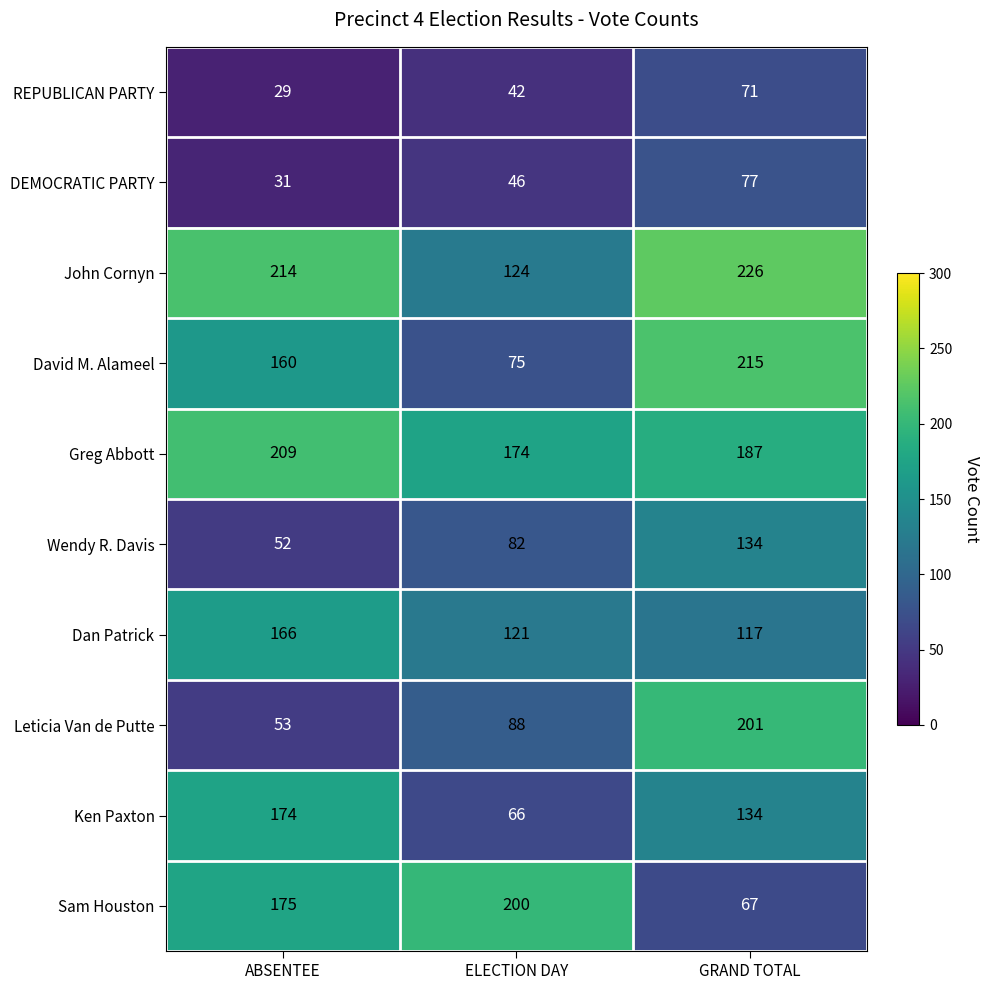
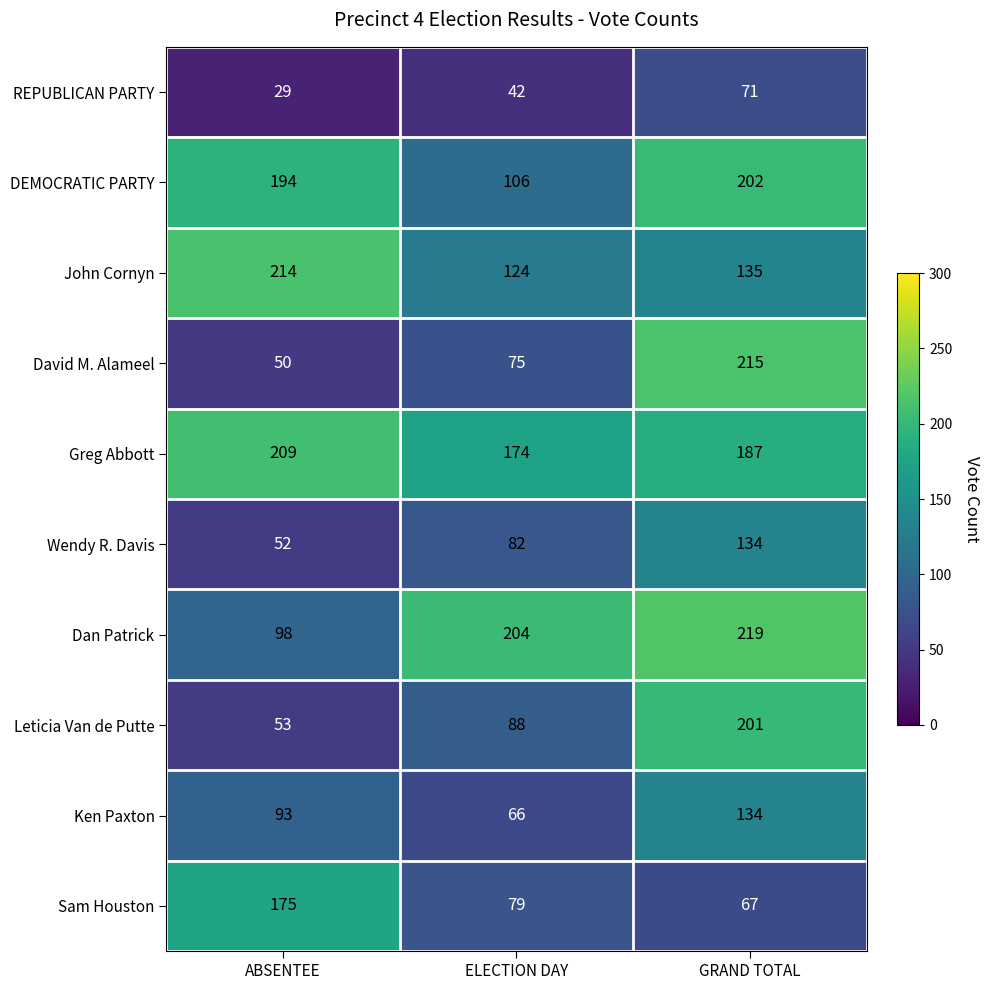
DEMOCRATIC PARTY, ABSENTEE: 31 -> 194
DEMOCRATIC PARTY, ELECTION DAY: 46 -> 106
DEMOCRATIC PARTY, GRAND TOTAL: 77 -> 202
John Cornyn, GRAND TOTAL: 226 -> 135
David M. Alameel, ABSENTEE: 160 -> 50
Dan Patrick, ABSENTEE: 166 -> 98
Dan Patrick, ELECTION DAY: 121 -> 204
Dan Patrick, GRAND TOTAL: 117 -> 219
Ken Paxton, ABSENTEE: 174 -> 93
Sam Houston, ELECTION DAY: 200 -> 79
